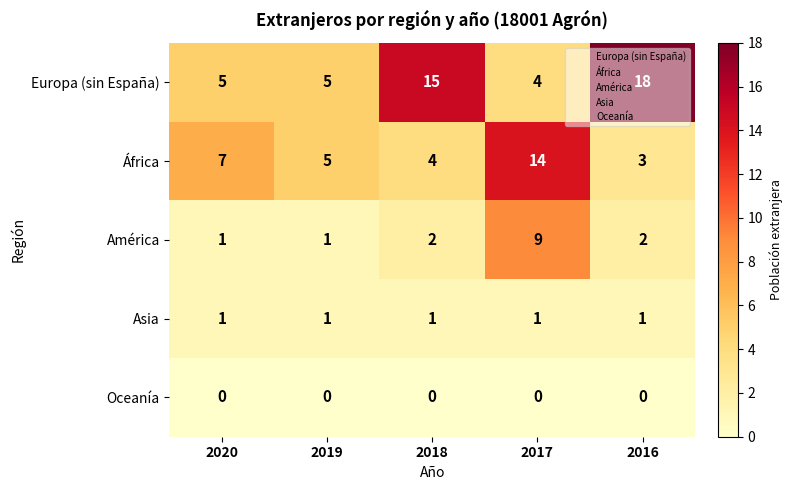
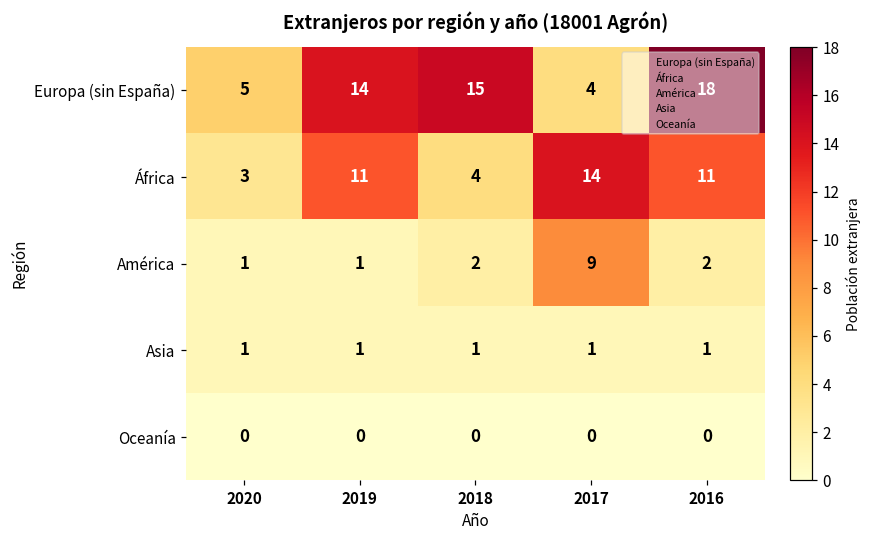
Europa (sin España), 2019: 5 -> 14
África, 2020: 7 -> 3
África, 2019: 5 -> 11
África, 2016: 3 -> 11
